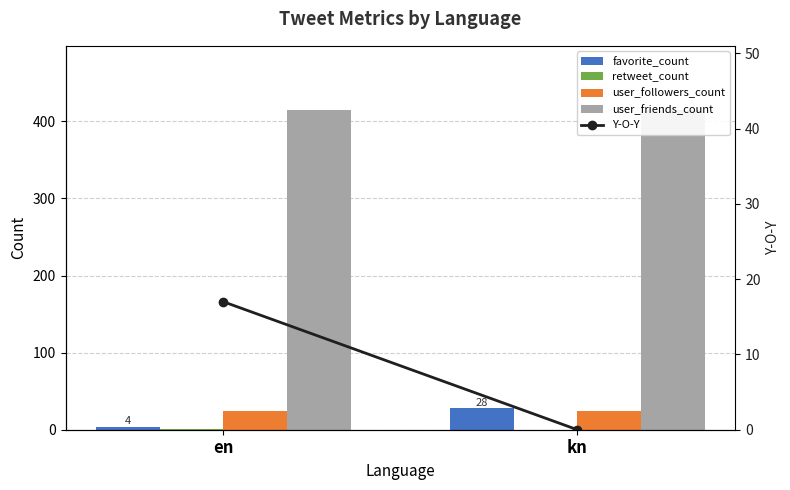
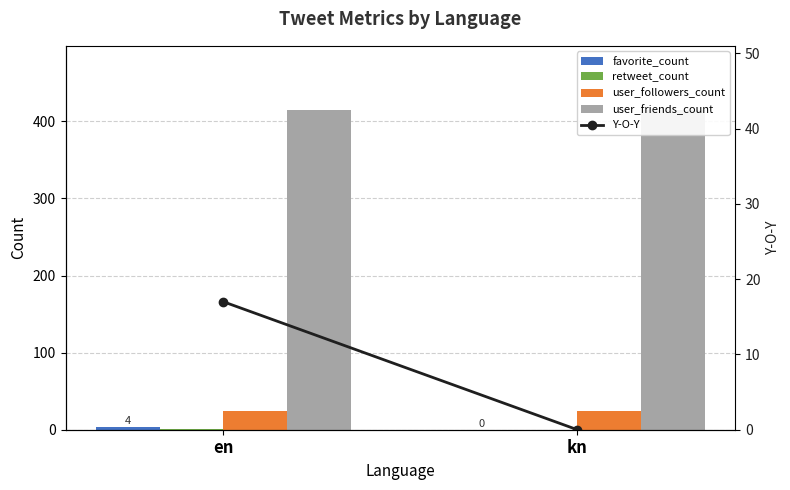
favorite_count, kn: 28 -> 0
